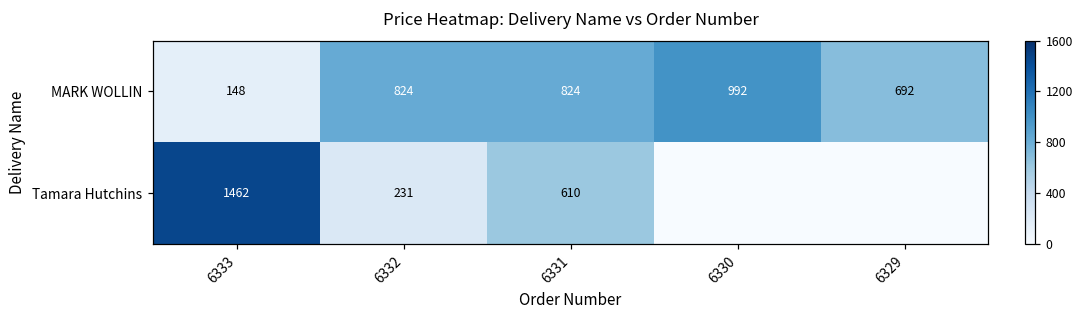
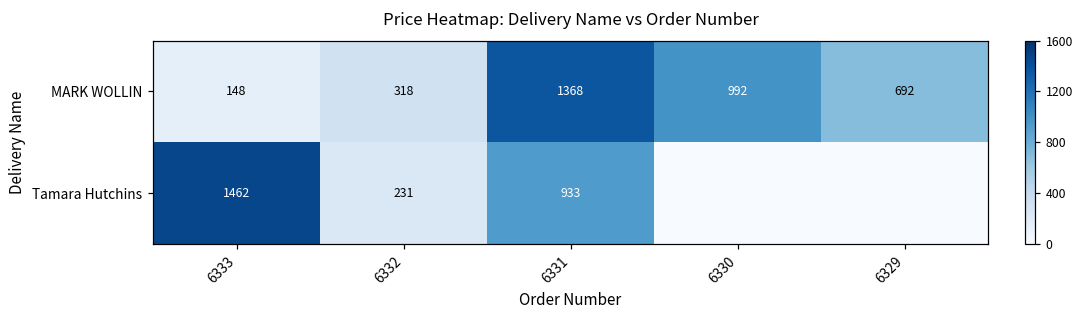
MARK WOLLIN, 6332: 824 -> 318
MARK WOLLIN, 6331: 824 -> 1368
Tamara Hutchins, 6331: 610 -> 933
